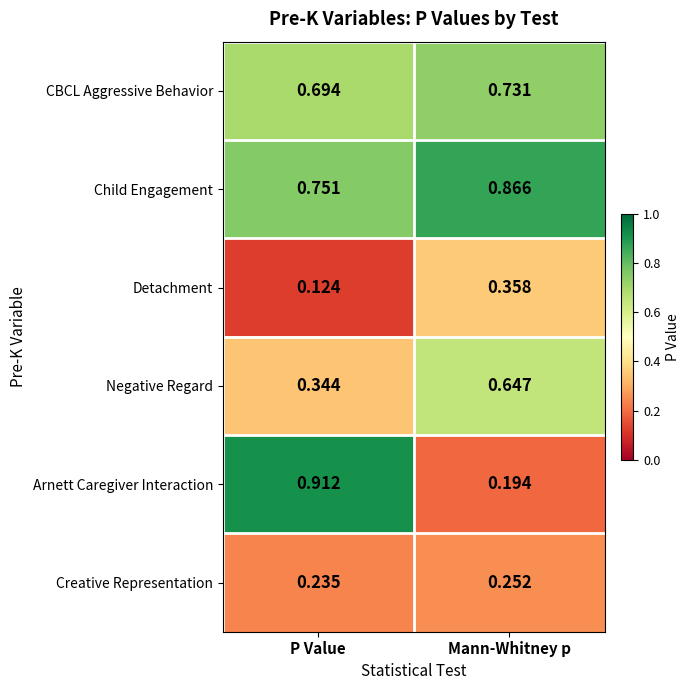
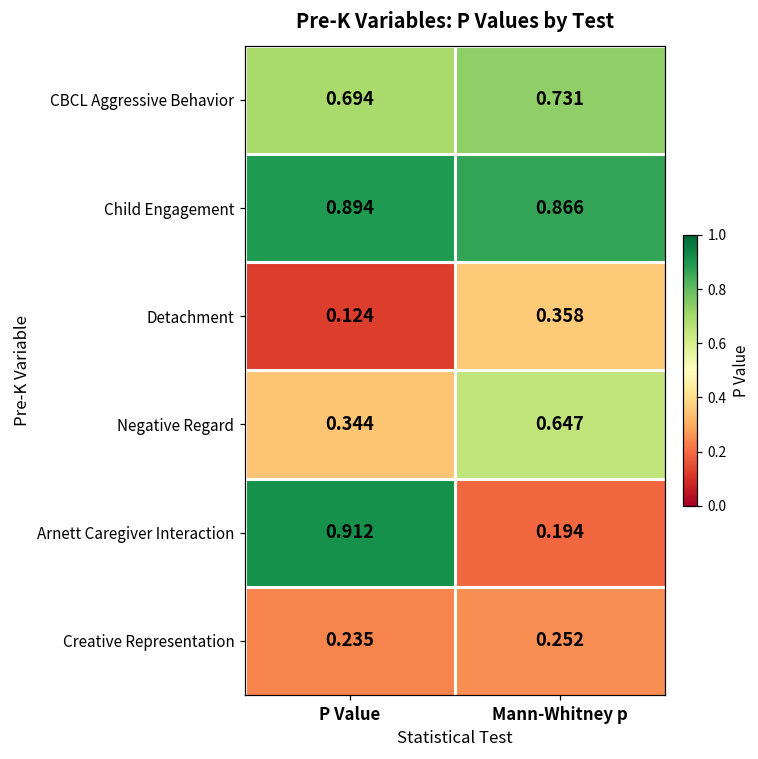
Child Engagement, P Value: 0.751 -> 0.894
